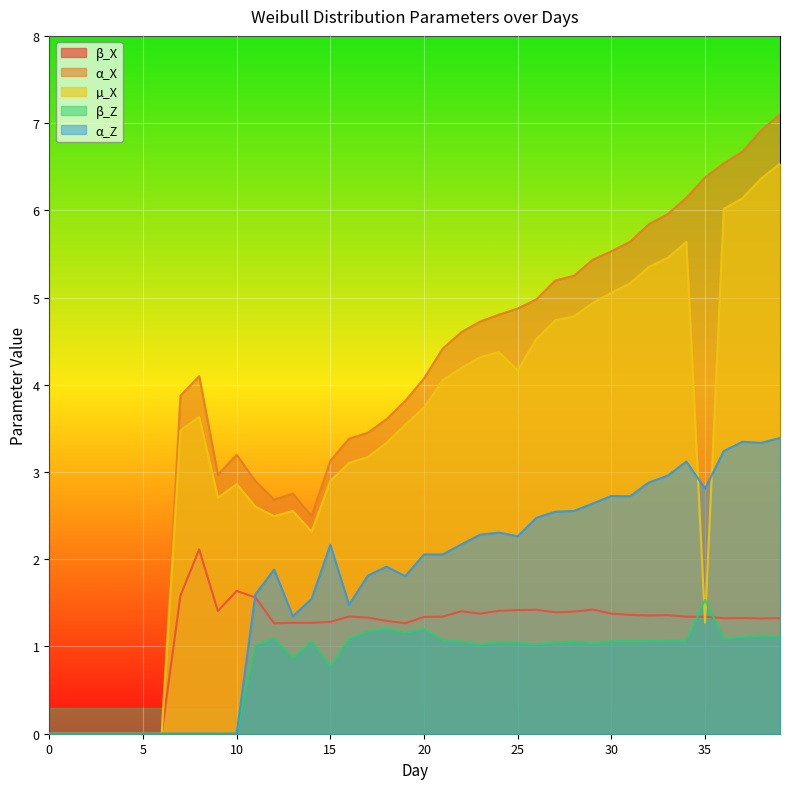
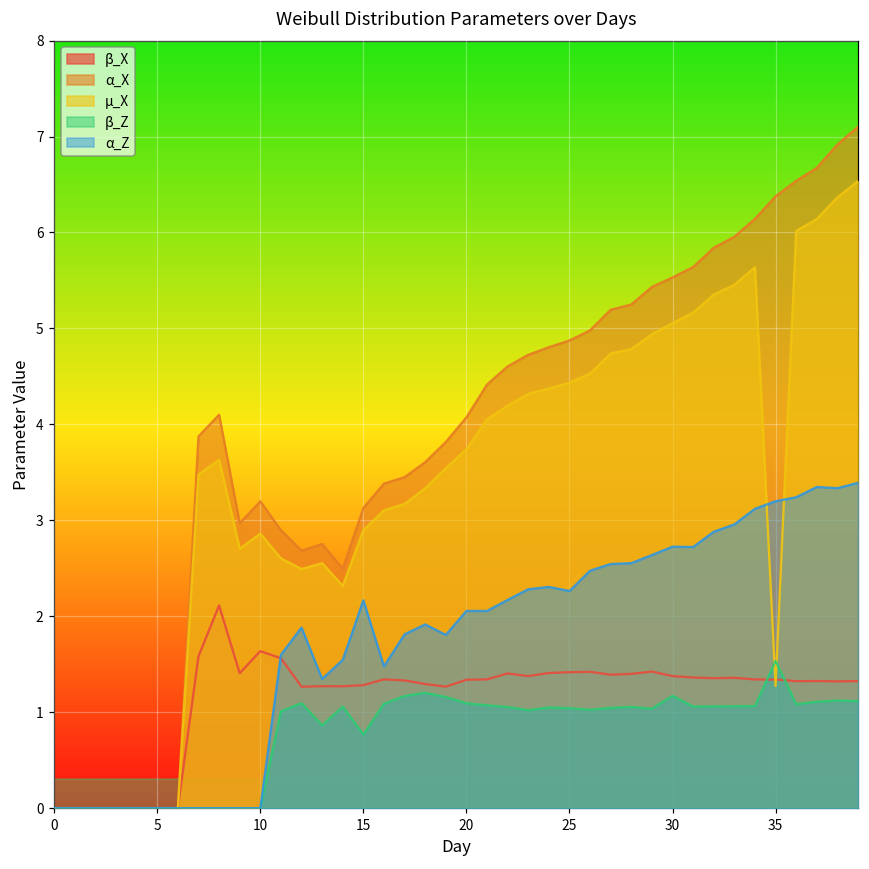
β_Z, 20: 1.2 -> 1.1
µ_X, 25: 4.2 -> 4.4
β_Z, 30: 1.1 -> 1.2
α_Z, 35: 2.8 -> 3.2
